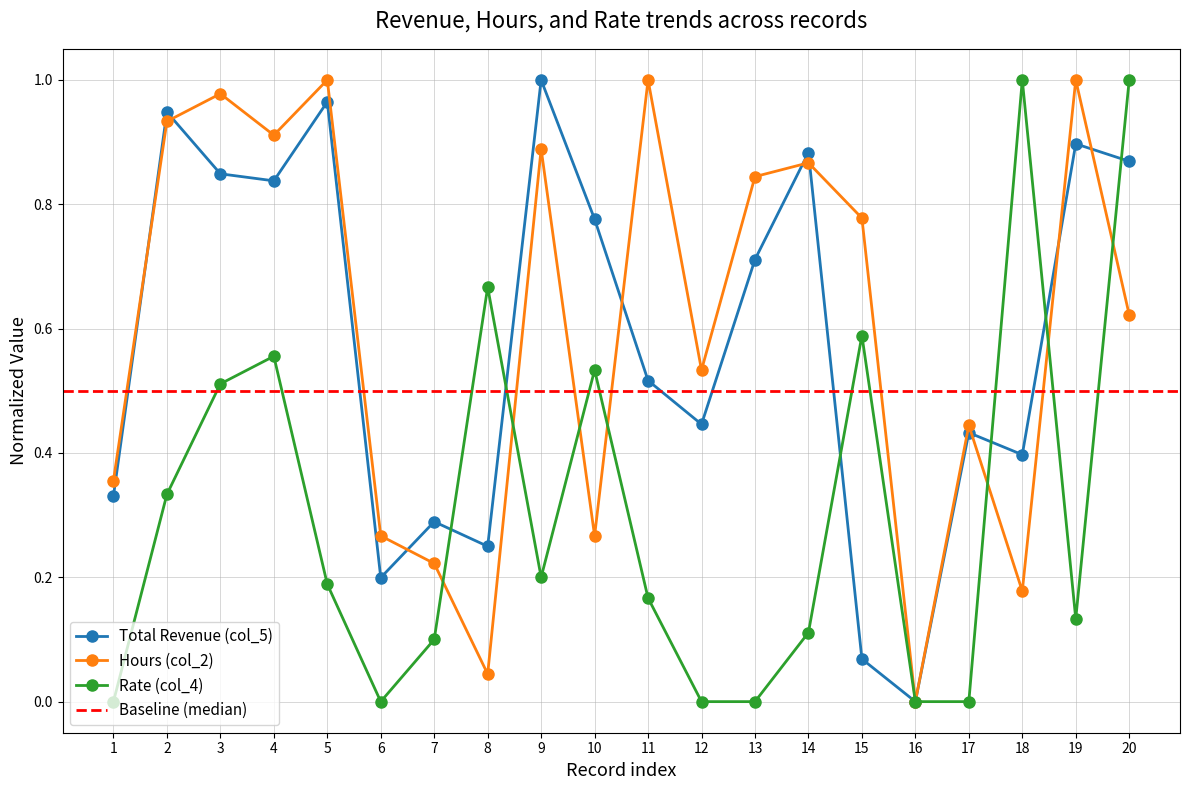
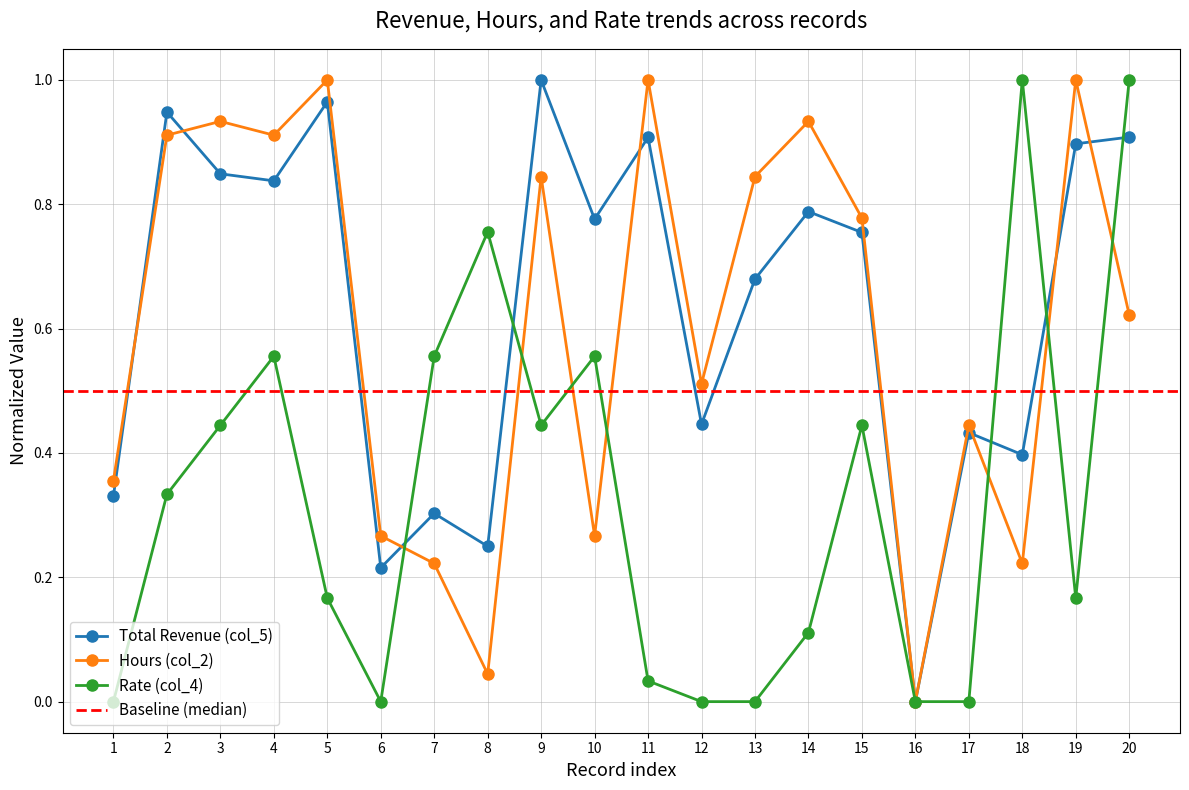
Hours (col_2), 2: 0.93 -> 0.91
Hours (col_2), 3: 0.98 -> 0.93
Rate (col_4), 3: 0.51 -> 0.44
Rate (col_4), 5: 0.19 -> 0.17
Total Revenue (col_5), 6: 0.20 -> 0.22
Total Revenue (col_5), 7: 0.29 -> 0.30
Rate (col_4), 7: 0.10 -> 0.56
Rate (col_4), 8: 0.67 -> 0.76
Hours (col_2), 9: 0.89 -> 0.84
Rate (col_4), 9: 0.20 -> 0.44
Rate (col_4), 10: 0.53 -> 0.56
Total Revenue (col_5), 11: 0.52 -> 0.91
Rate (col_4), 11: 0.17 -> 0.03
Hours (col_2), 12: 0.53 -> 0.51
Total Revenue (col_5), 13: 0.71 -> 0.68
Total Revenue (col_5), 14: 0.88 -> 0.79
Hours (col_2), 14: 0.87 -> 0.93
Total Revenue (col_5), 15: 0.07 -> 0.75
Rate (col_4), 15: 0.59 -> 0.44
Hours (col_2), 18: 0.18 -> 0.22
Rate (col_4), 19: 0.13 -> 0.17
Total Revenue (col_5), 20: 0.87 -> 0.91
